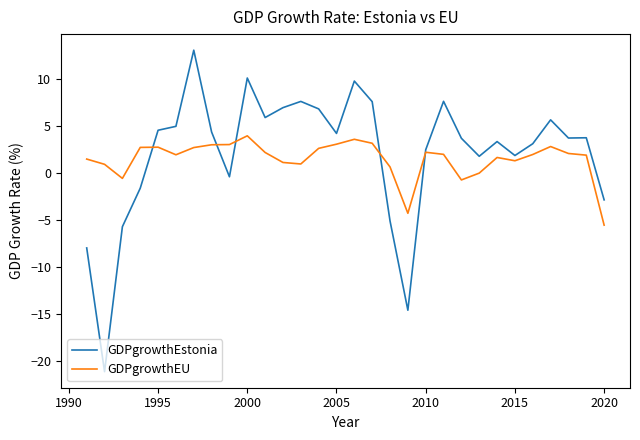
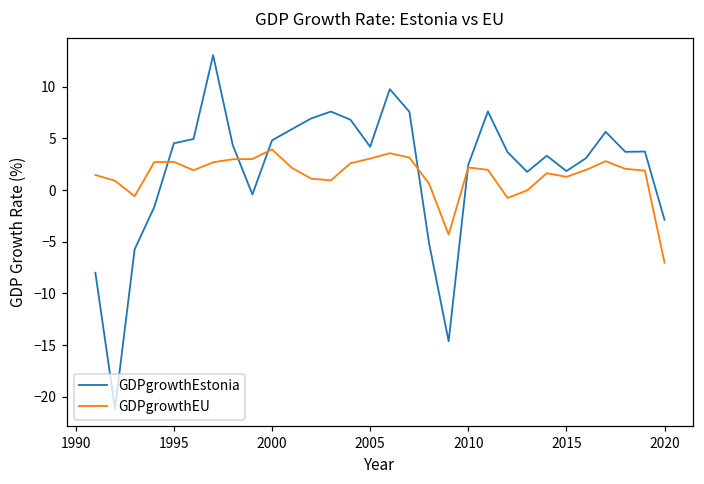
GDPgrowthEstonia, 2000: 10 -> 5
GDPgrowthEU, 2020: -6 -> -7
